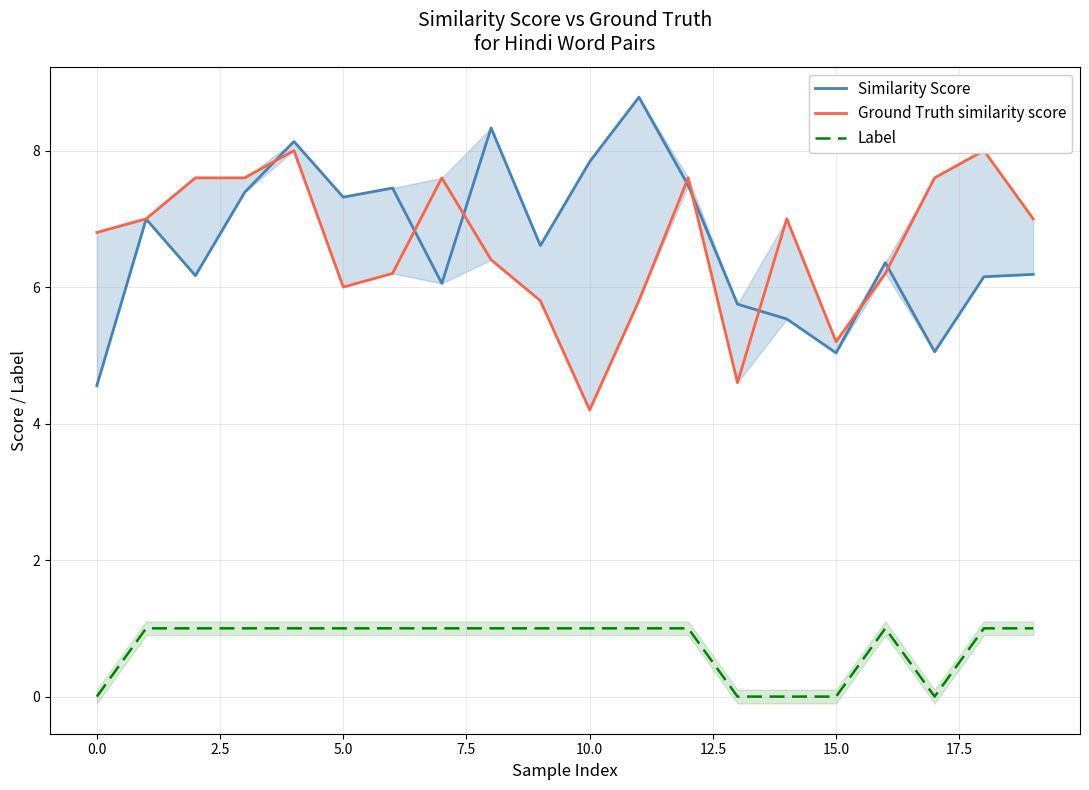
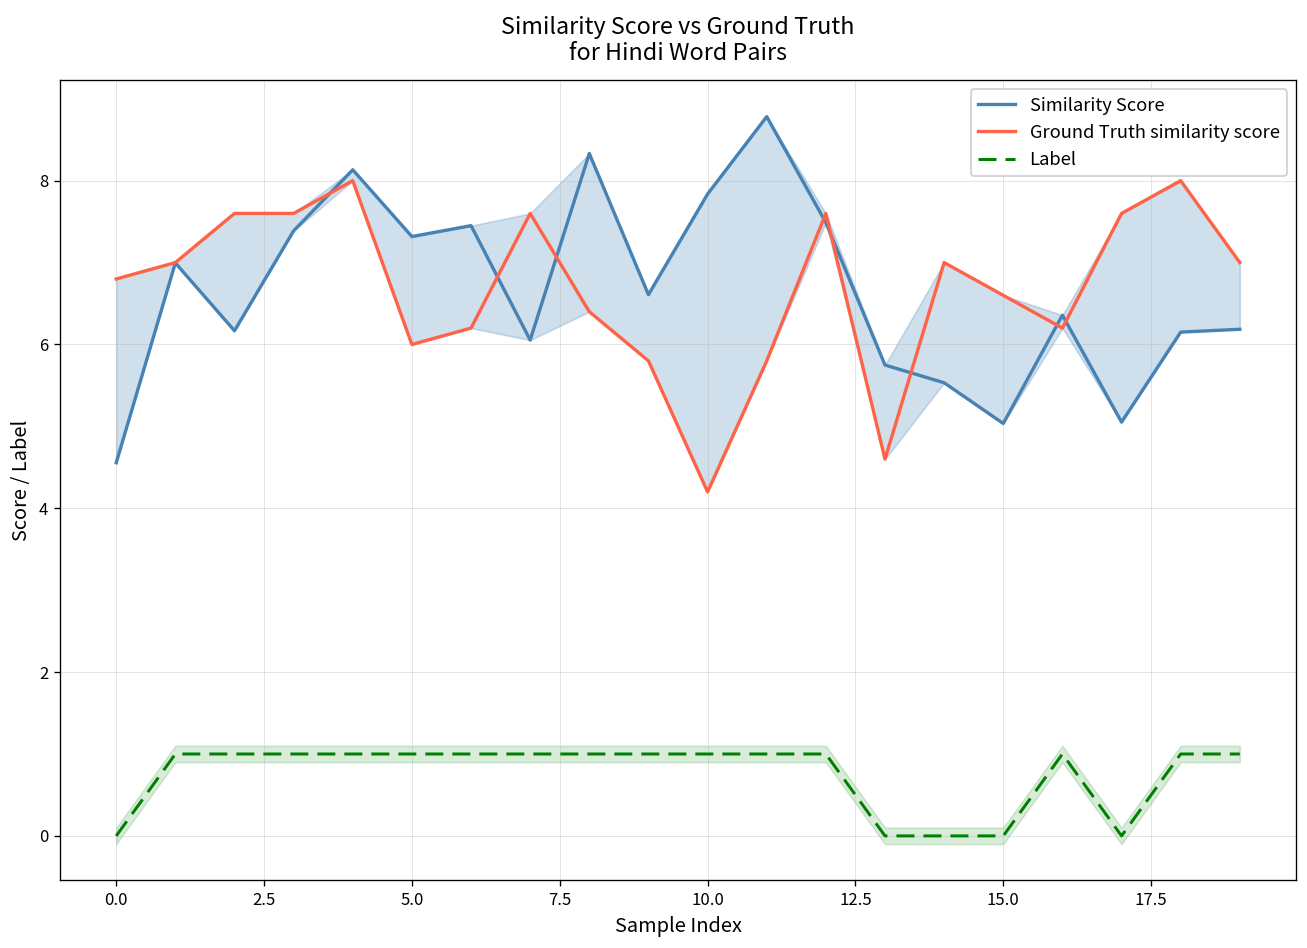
Ground Truth similarity score, 15.0: 5.2 -> 6.6
